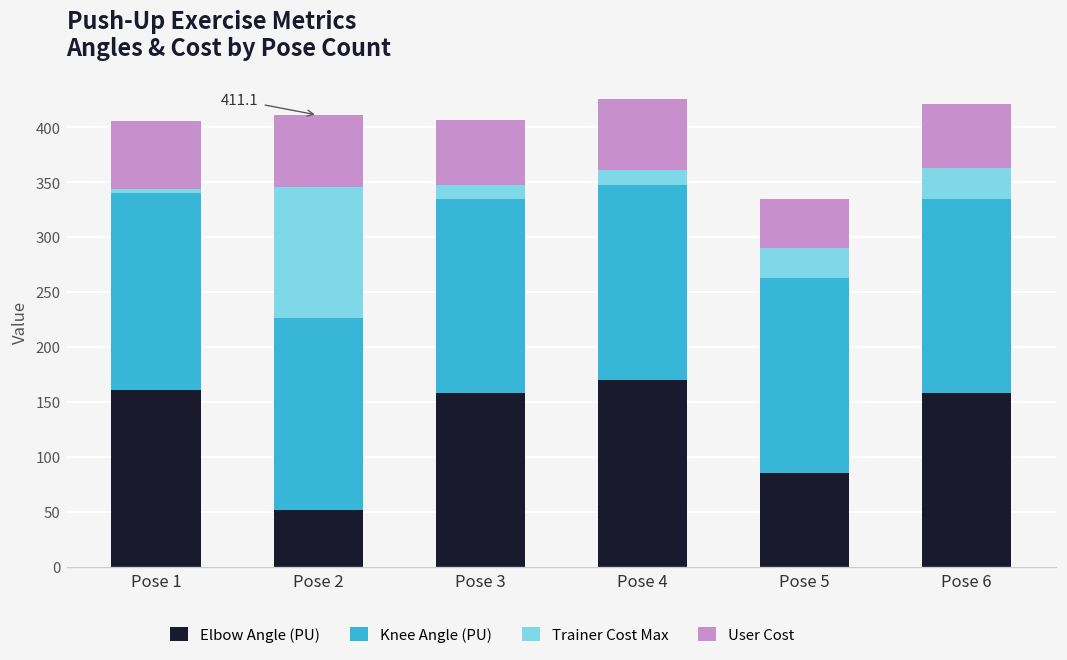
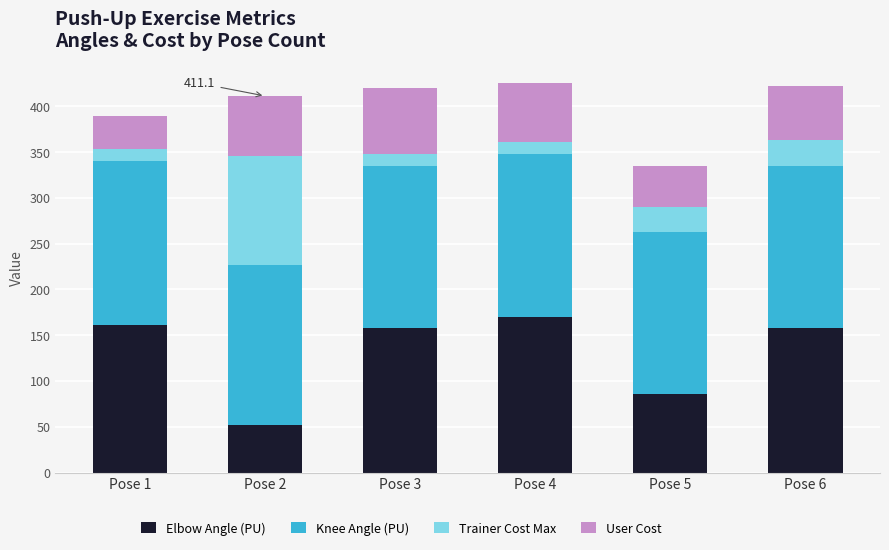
Trainer Cost Max, Pose 1: 0 -> 10
User Cost, Pose 1: 60 -> 40
User Cost, Pose 3: 60 -> 70
